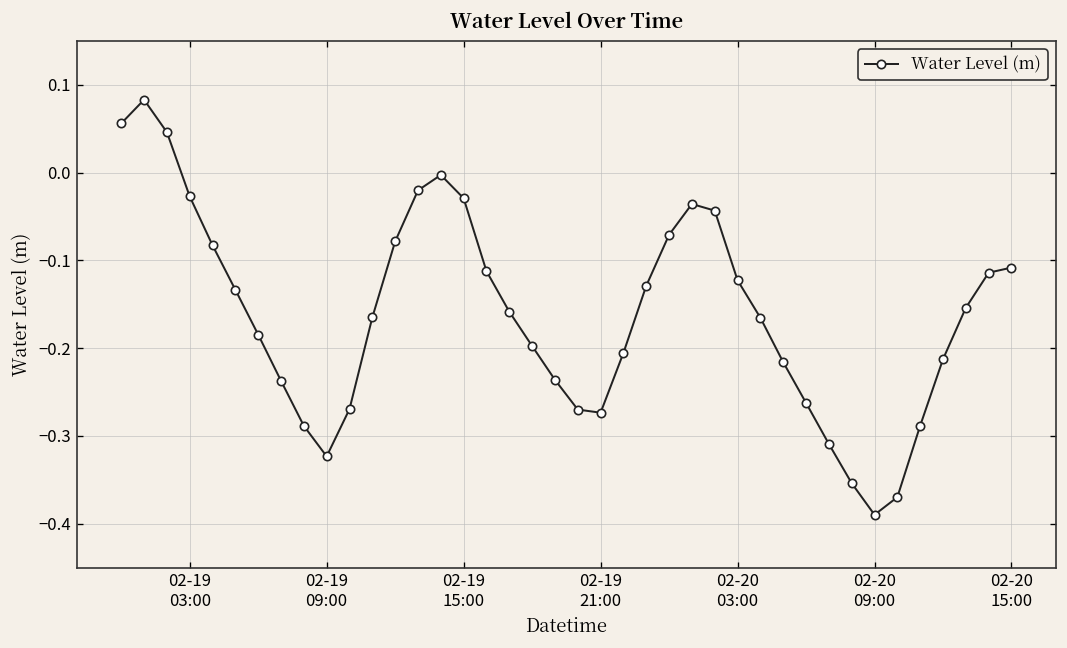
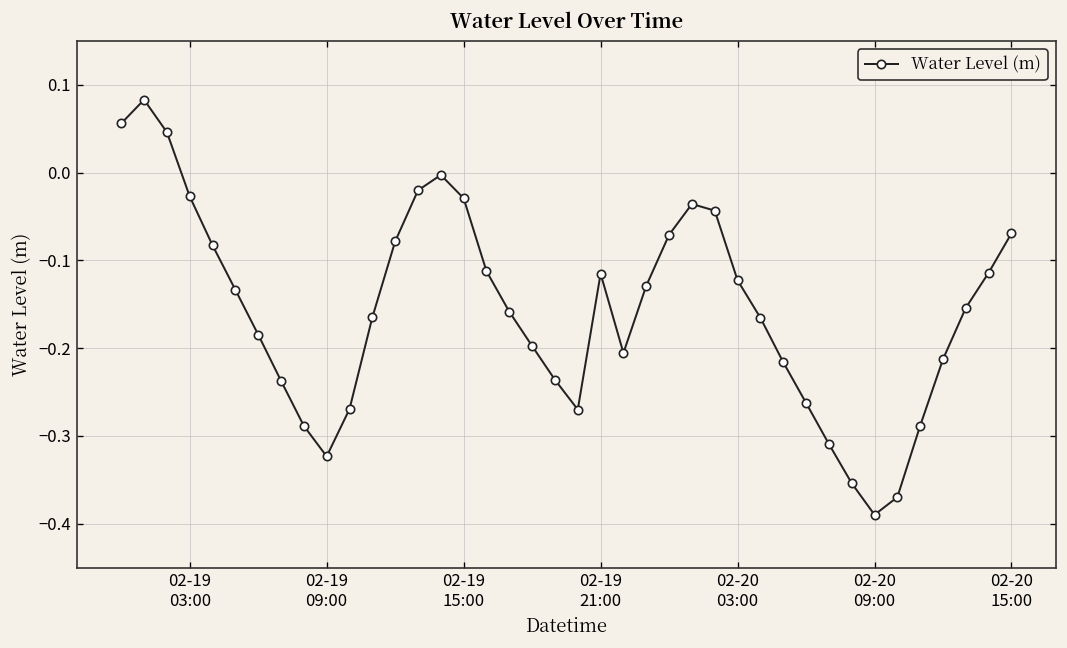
02-19 21:00: -0.27 -> -0.12
02-20 15:00: -0.11 -> -0.07
